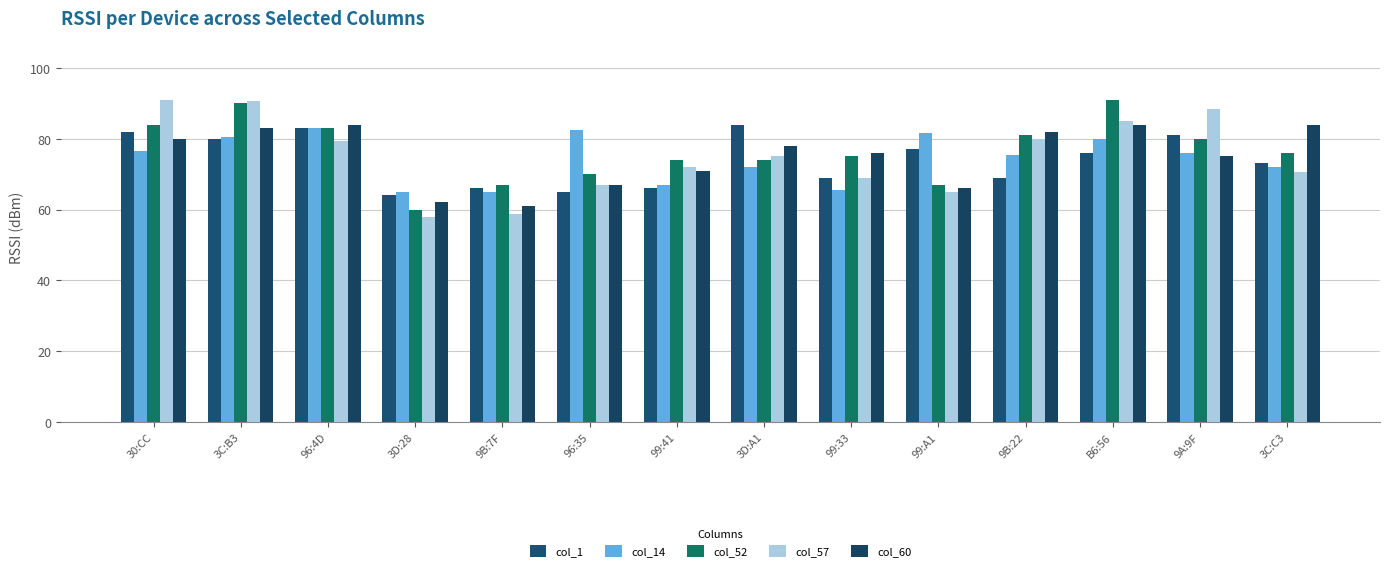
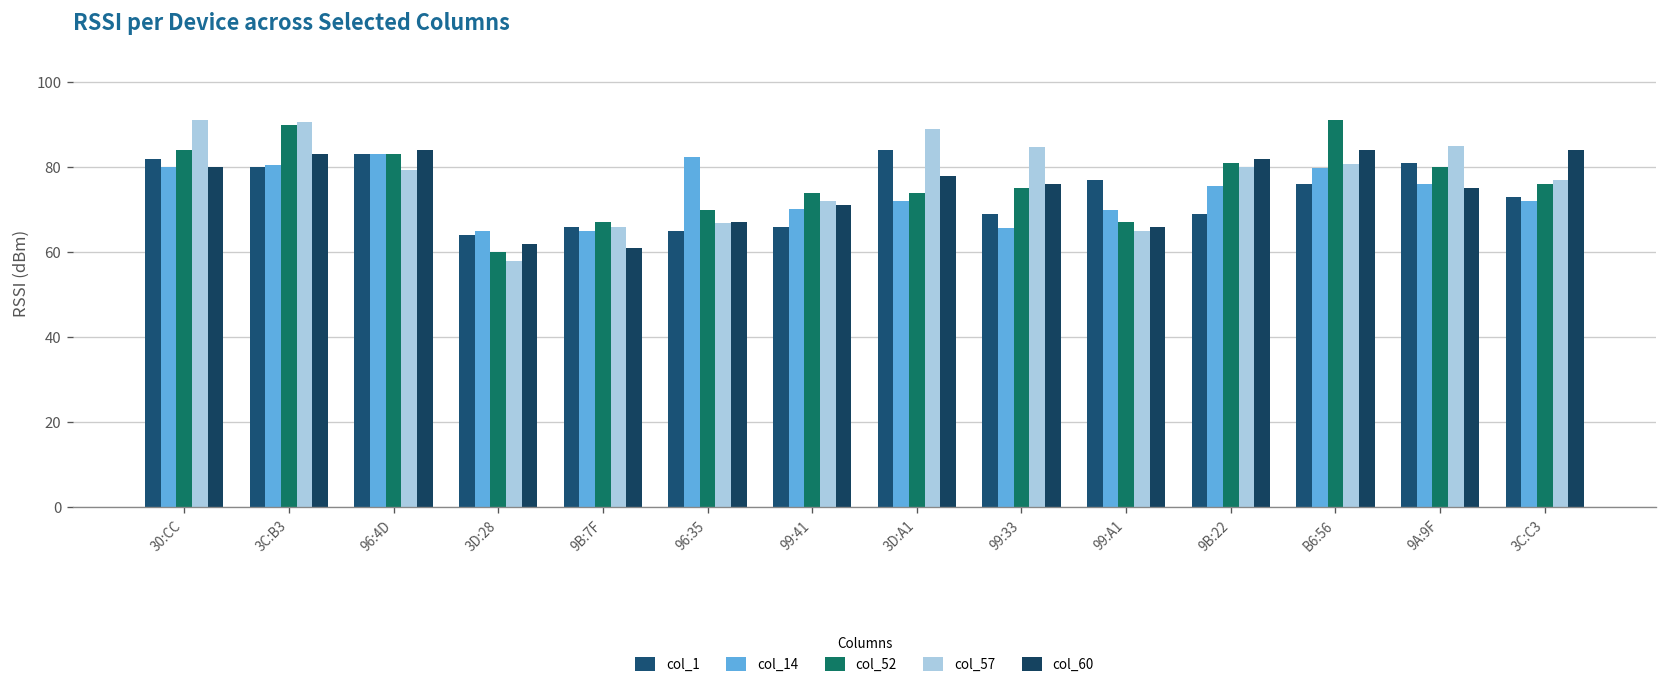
col_14, 30:CC: 77 -> 80
col_57, 9B:7F: 59 -> 66
col_14, 99:41: 67 -> 70
col_57, 3D:A1: 75 -> 89
col_57, 99:33: 69 -> 85
col_14, 99:A1: 82 -> 70
col_57, B6:56: 85 -> 81
col_57, 9A:9F: 89 -> 85
col_57, 3C:C3: 71 -> 77
